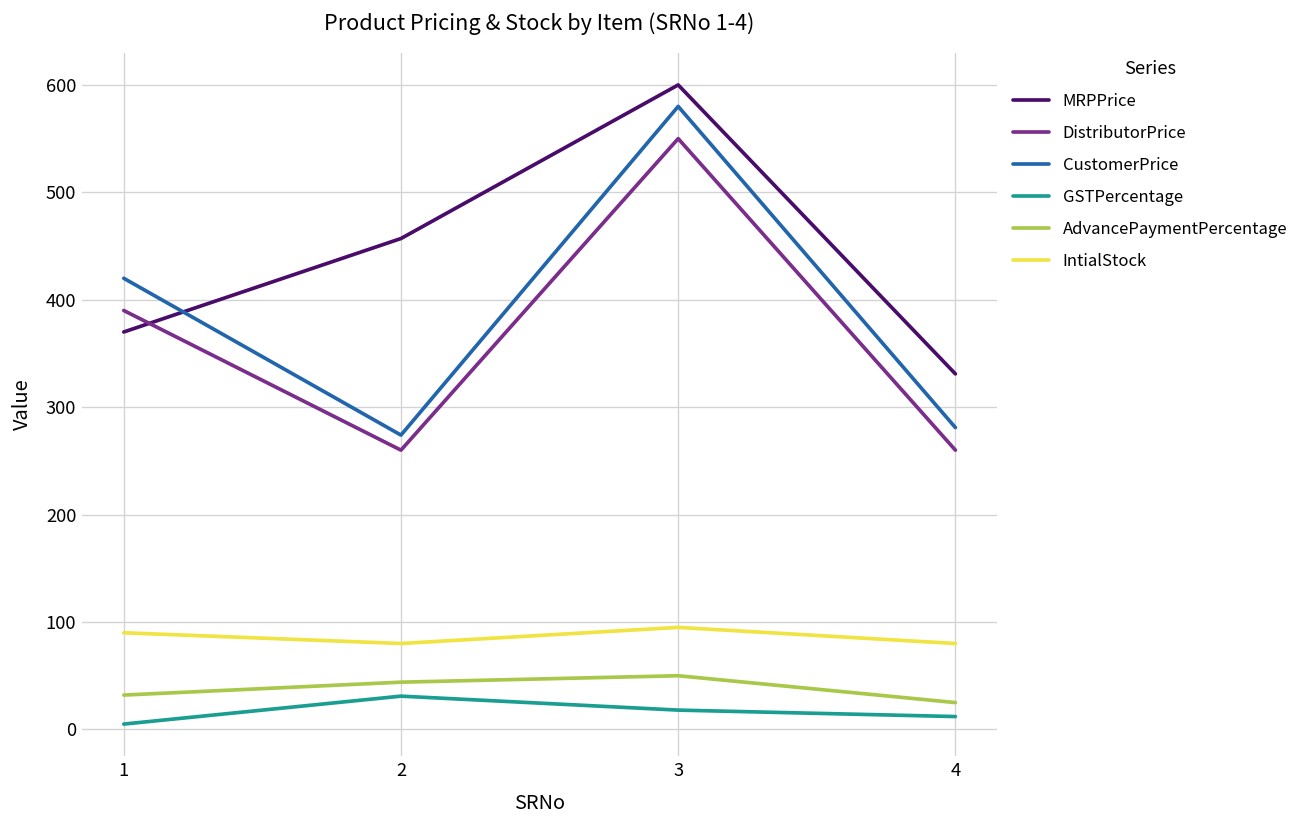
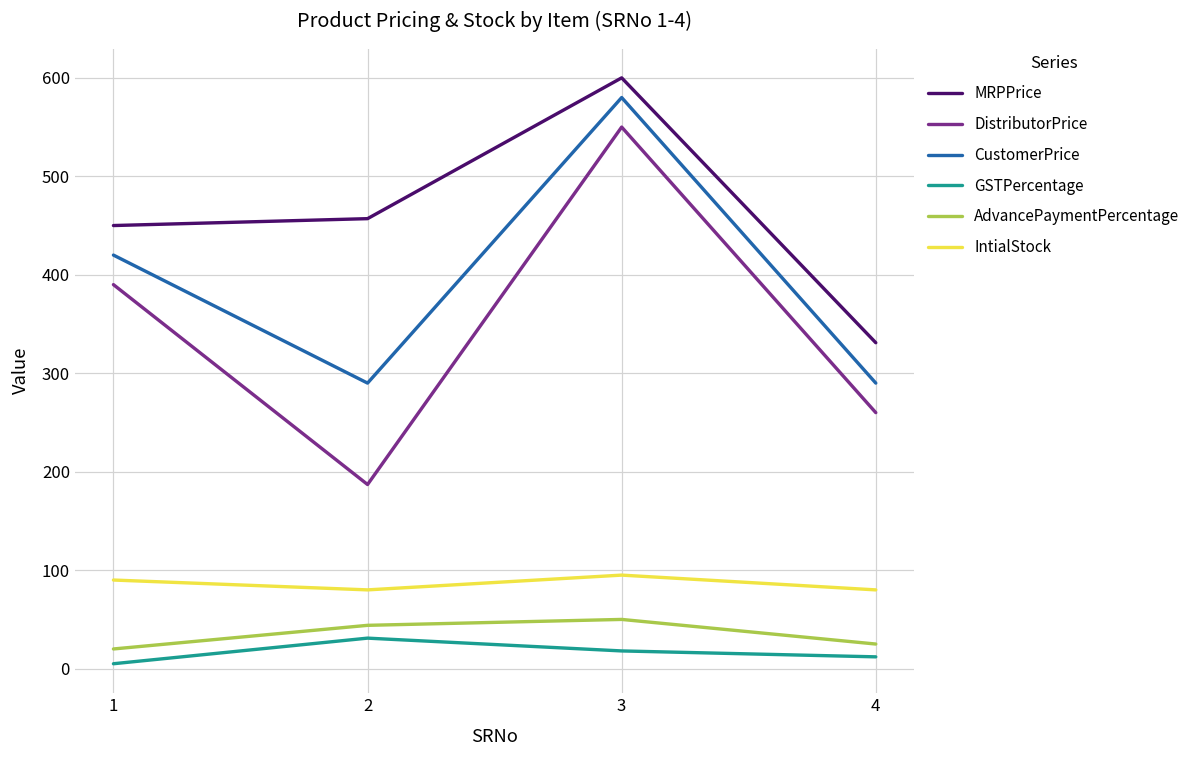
MRPPrice, 1: 370 -> 450
AdvancePaymentPercentage, 1: 30 -> 20
DistributorPrice, 2: 260 -> 190
CustomerPrice, 2: 270 -> 290
CustomerPrice, 4: 280 -> 290
